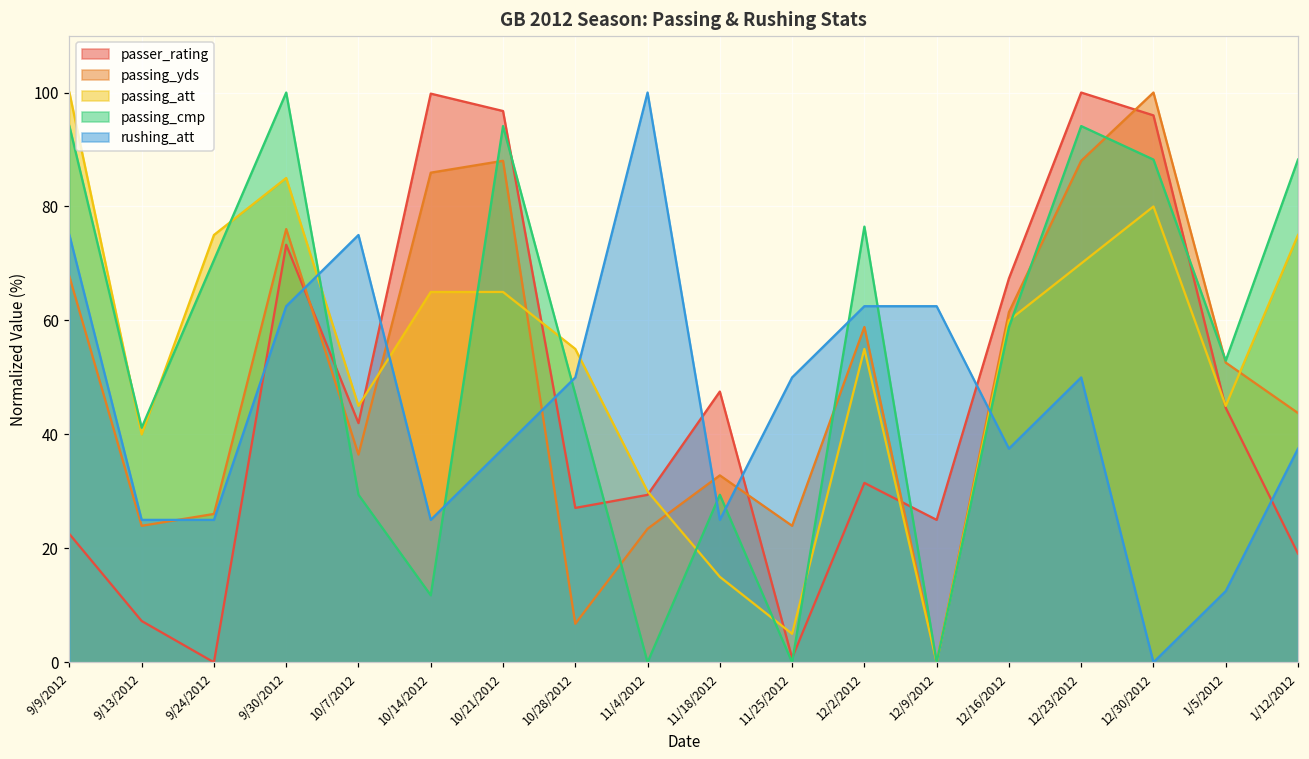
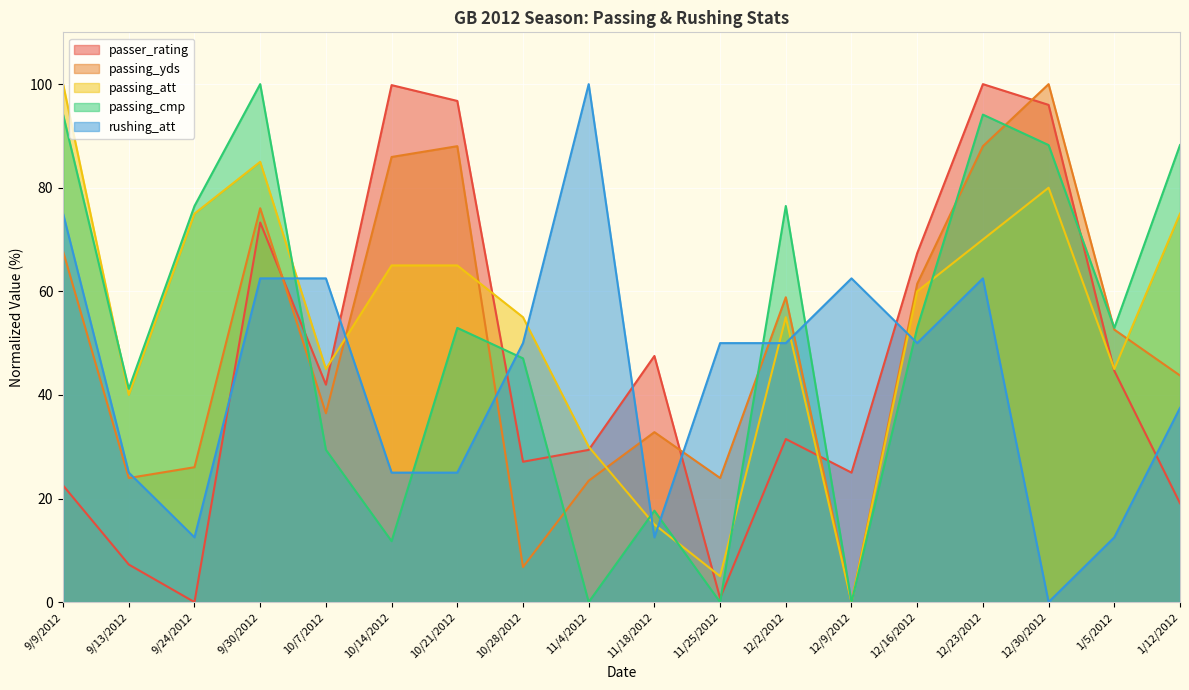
passing_cmp, 9/24/2012: 71 -> 76
rushing_att, 9/24/2012: 25 -> 13
rushing_att, 10/7/2012: 75 -> 63
passing_cmp, 10/21/2012: 94 -> 53
rushing_att, 10/21/2012: 38 -> 25
passing_cmp, 11/18/2012: 29 -> 18
rushing_att, 11/18/2012: 25 -> 13
rushing_att, 12/2/2012: 63 -> 50
passing_cmp, 12/16/2012: 59 -> 53
rushing_att, 12/16/2012: 38 -> 50
rushing_att, 12/23/2012: 50 -> 63
